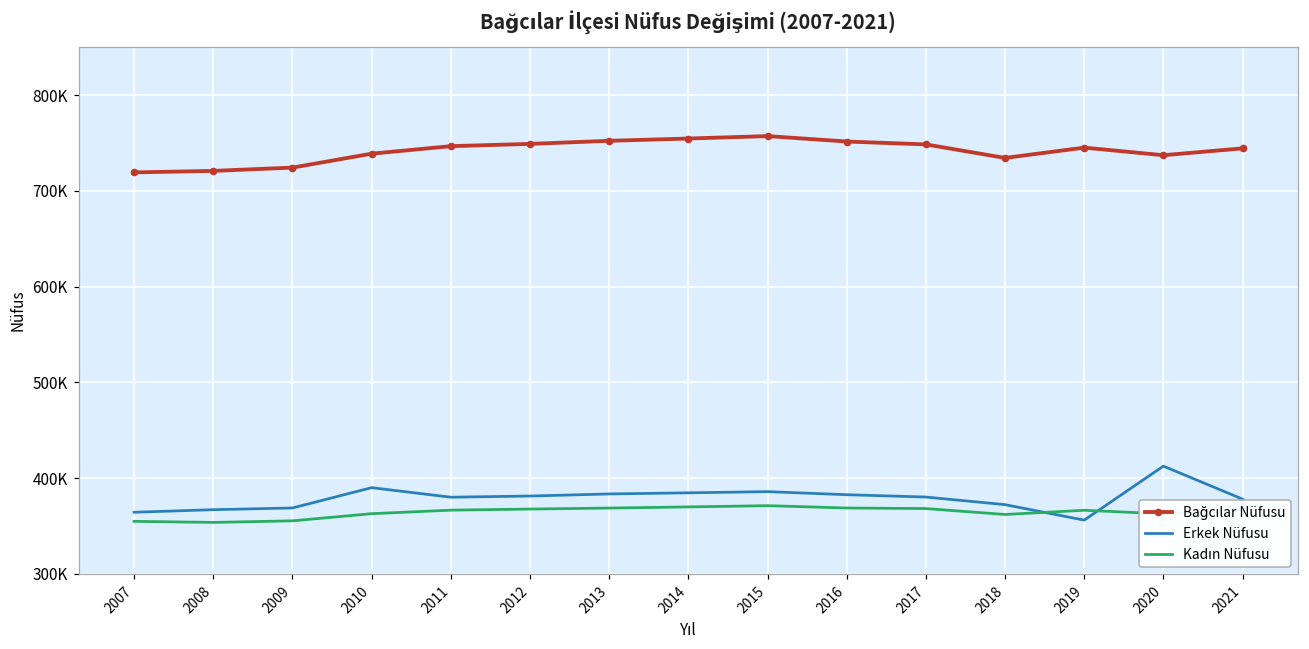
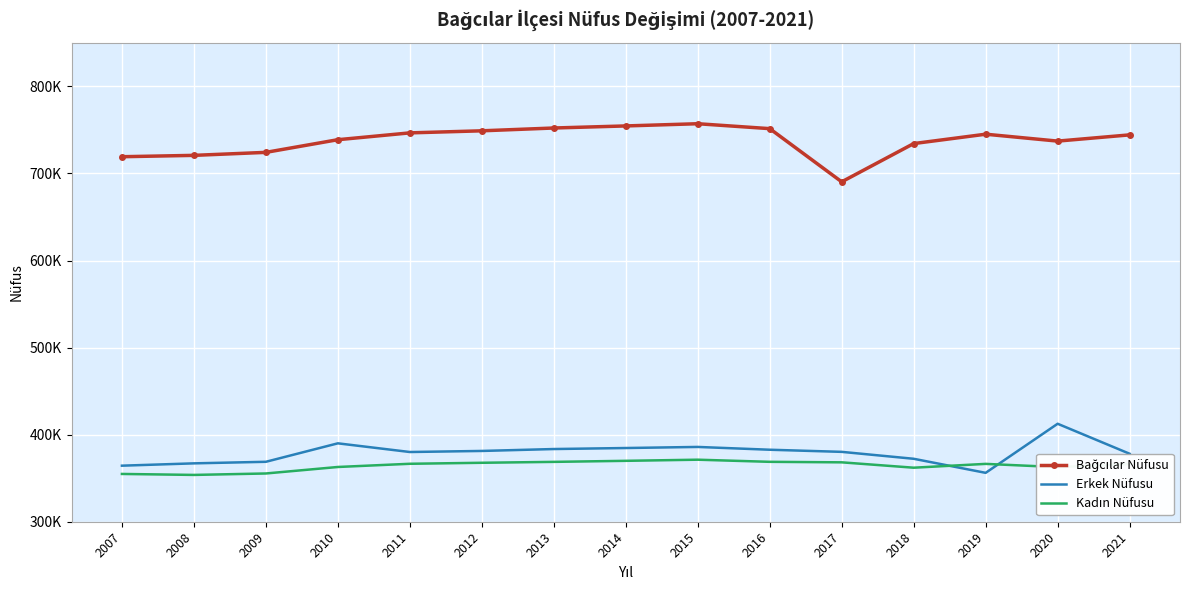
Bağcılar Nüfusu, 2017: 750000 -> 690000
